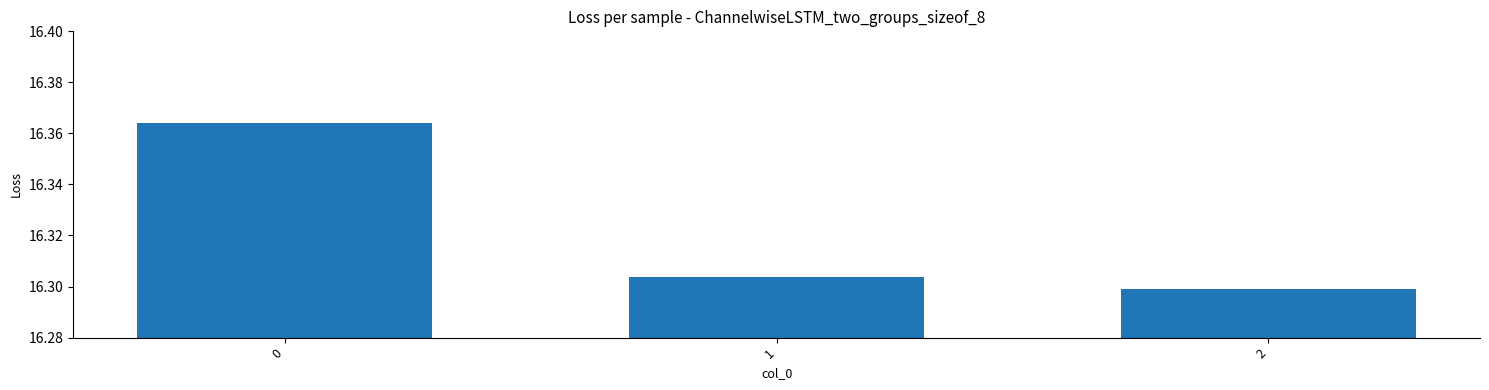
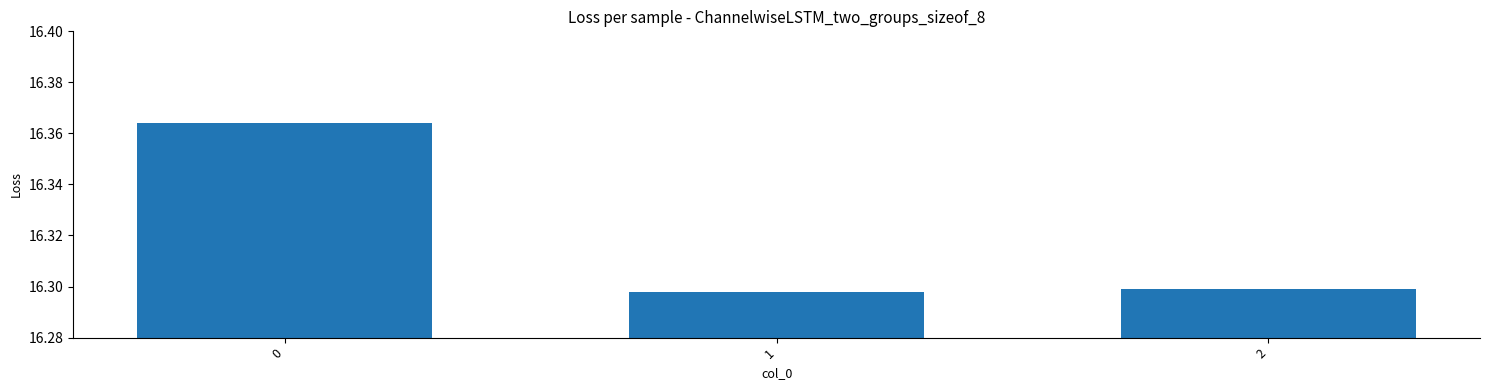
1: 16.304 -> 16.298
